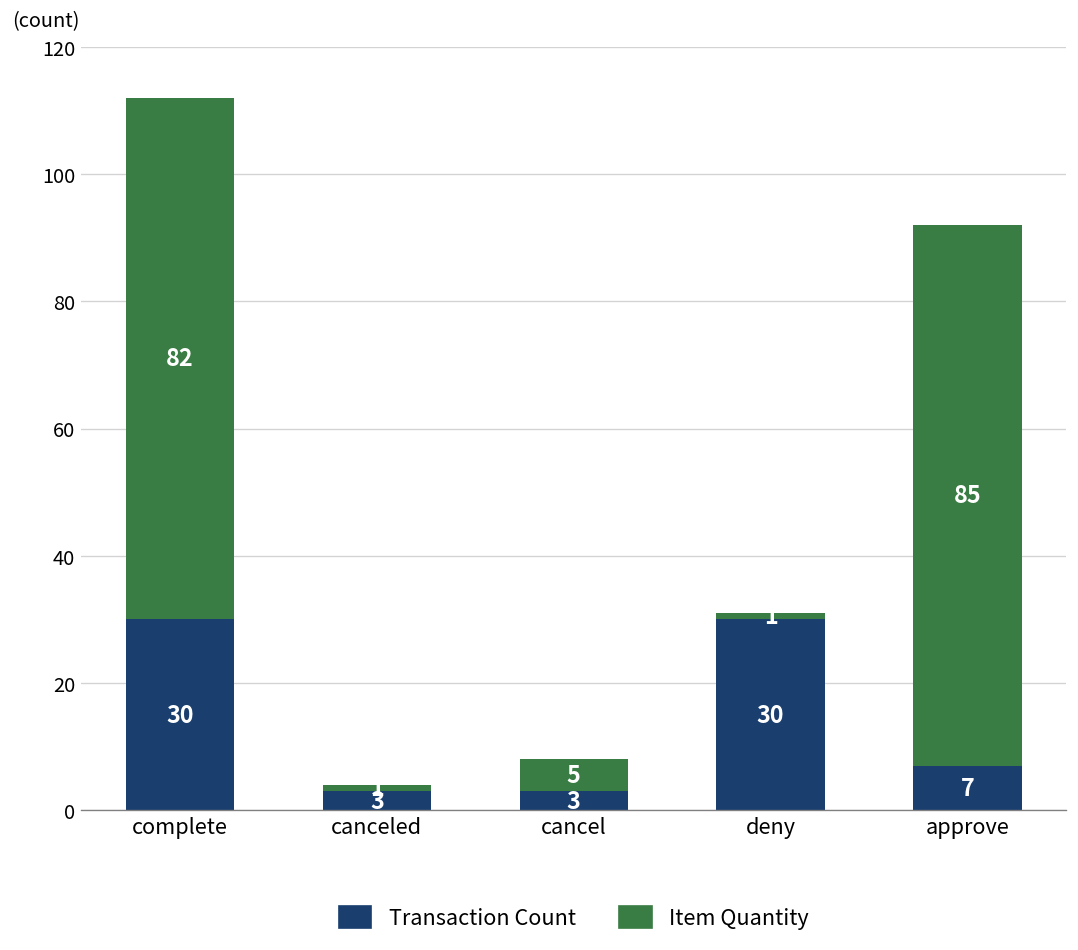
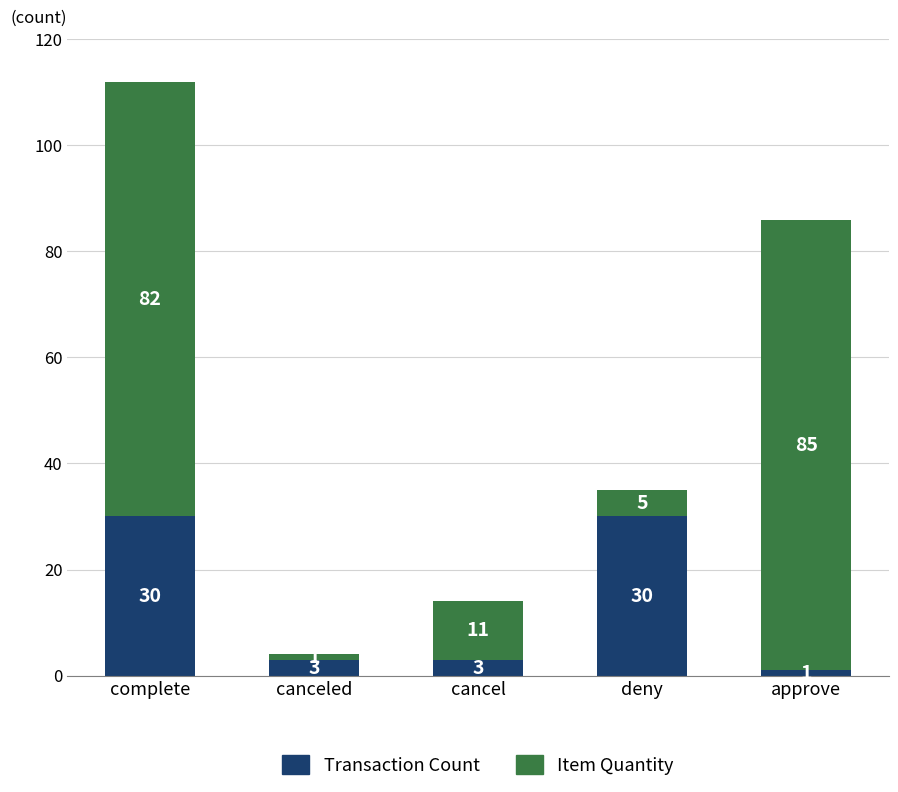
Item Quantity, cancel: 5 -> 11
Item Quantity, deny: 1 -> 5
Transaction Count, approve: 7 -> 1
